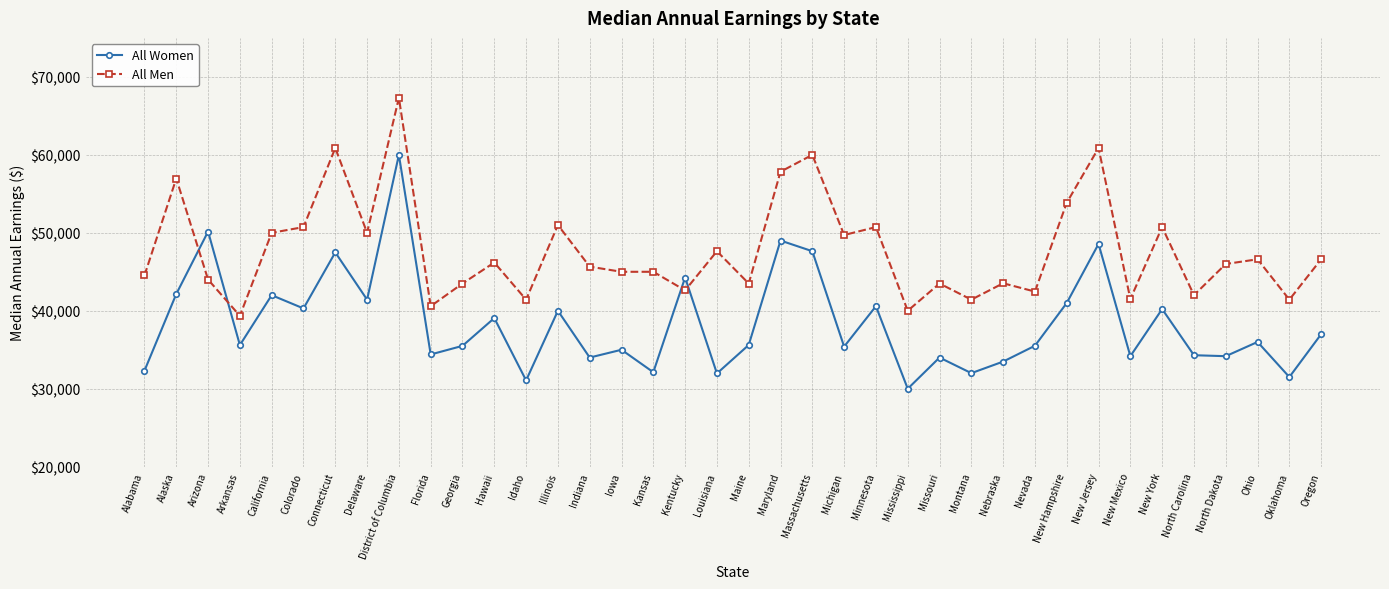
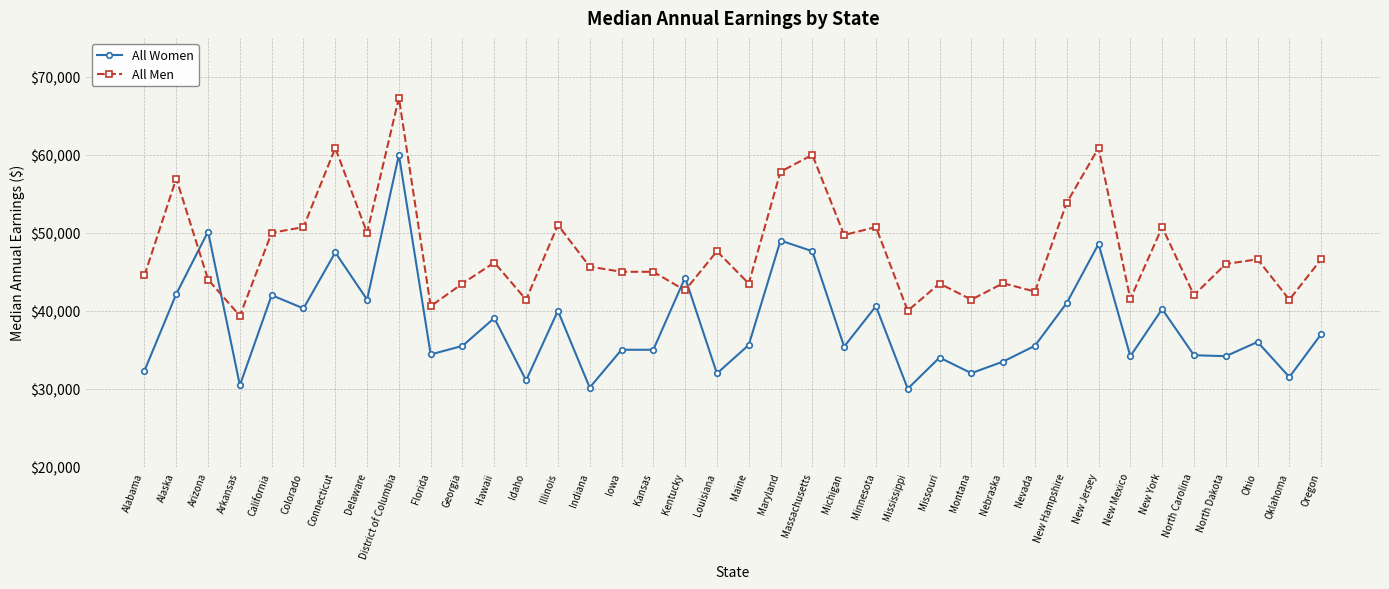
All Women, Arkansas: $36,000 -> $30,000
All Women, Indiana: $34,000 -> $30,000
All Women, Kansas: $32,000 -> $35,000
